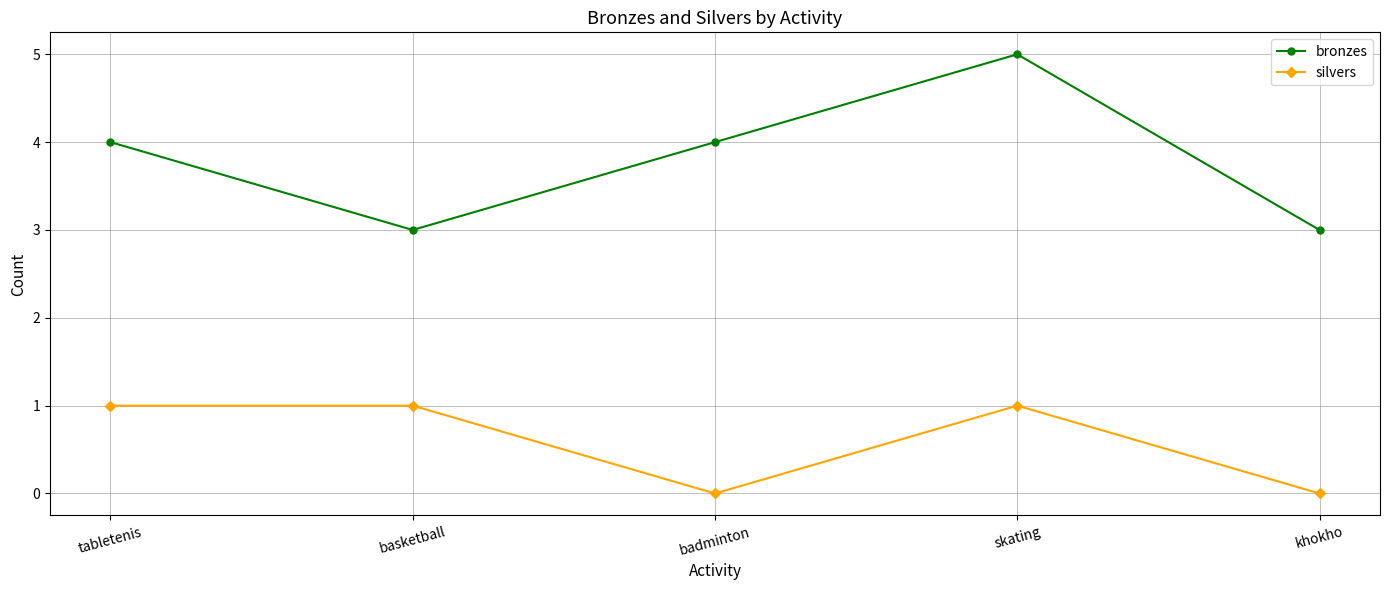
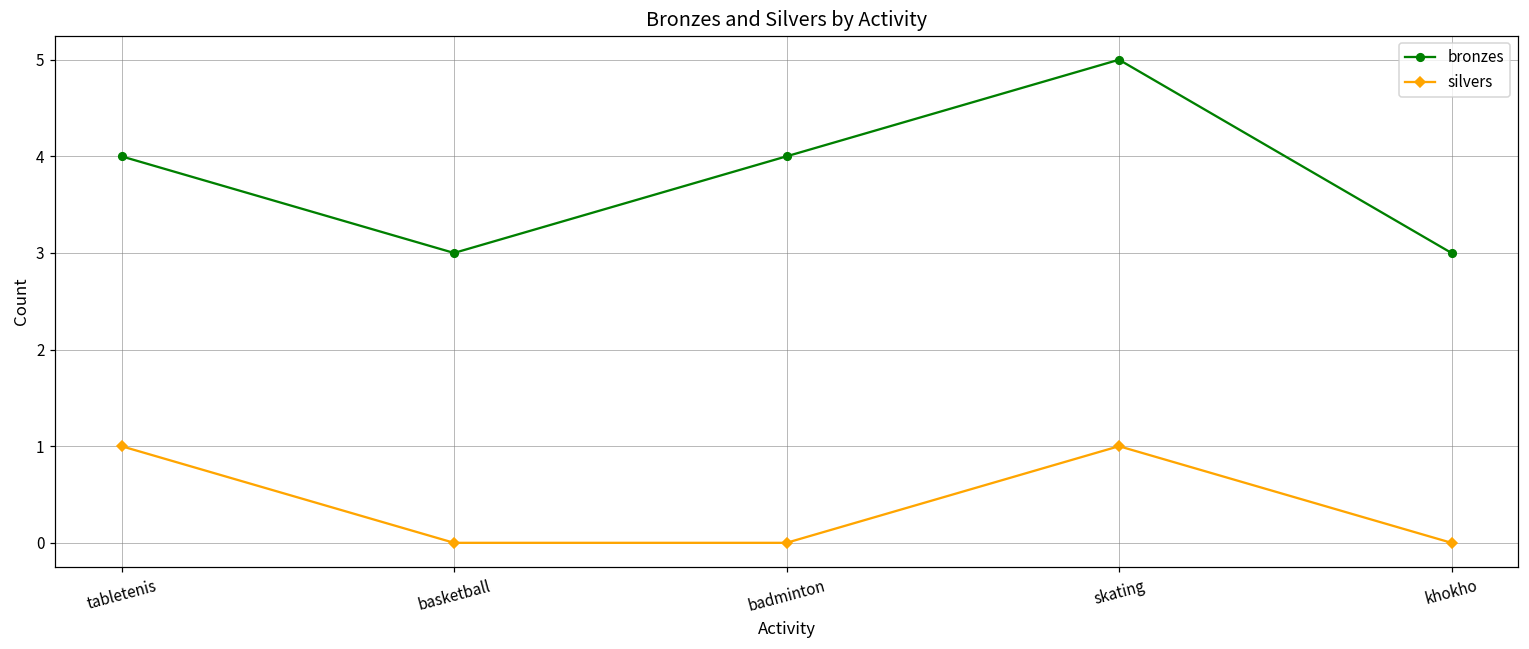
silvers, basketball: 1 -> 0
